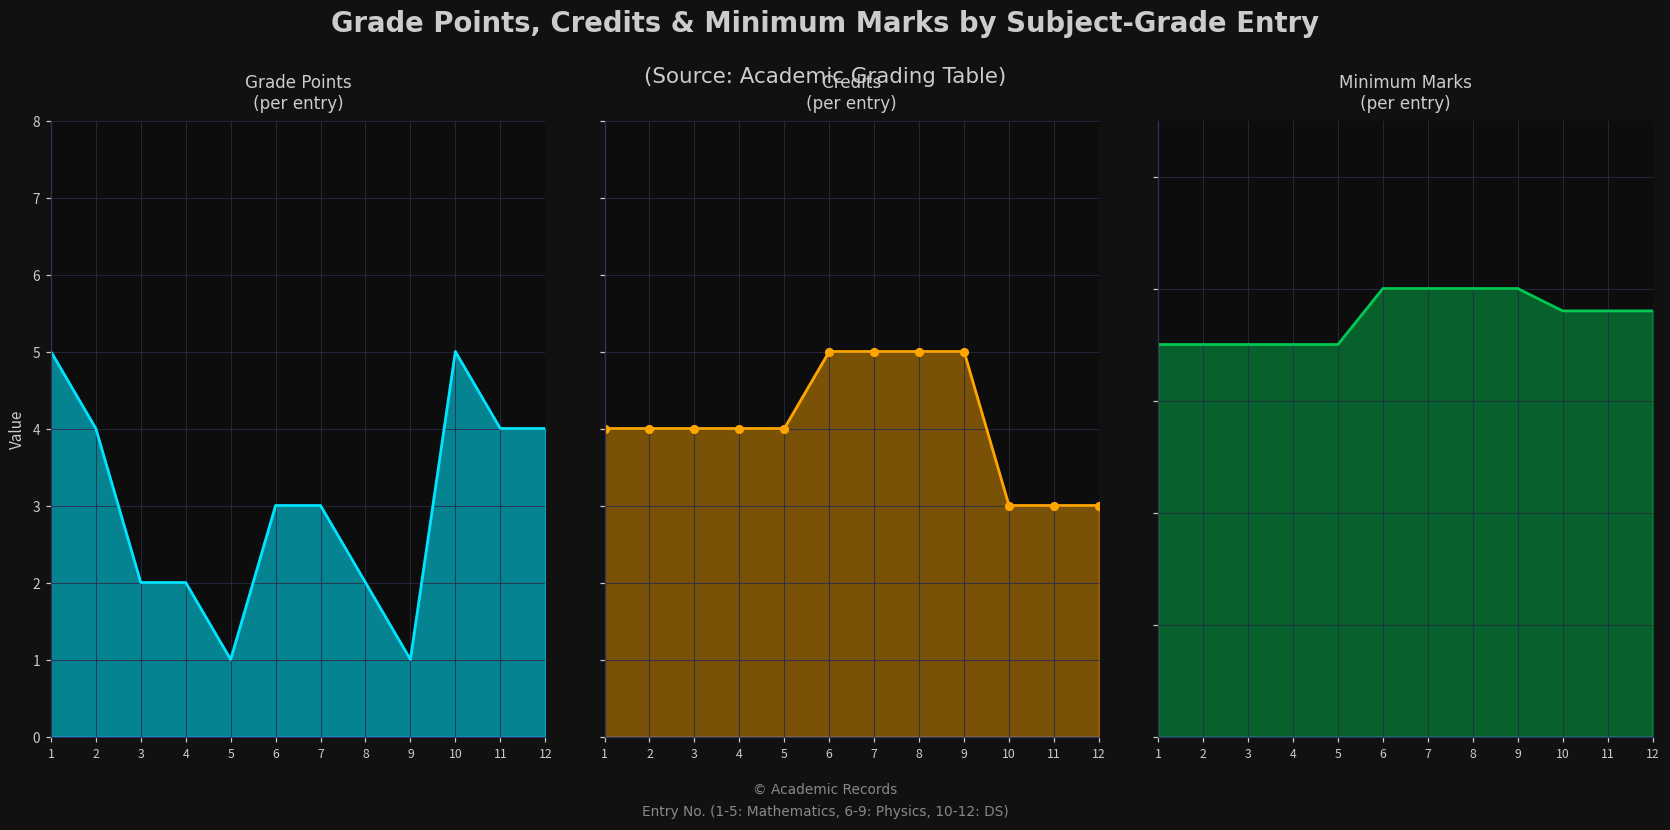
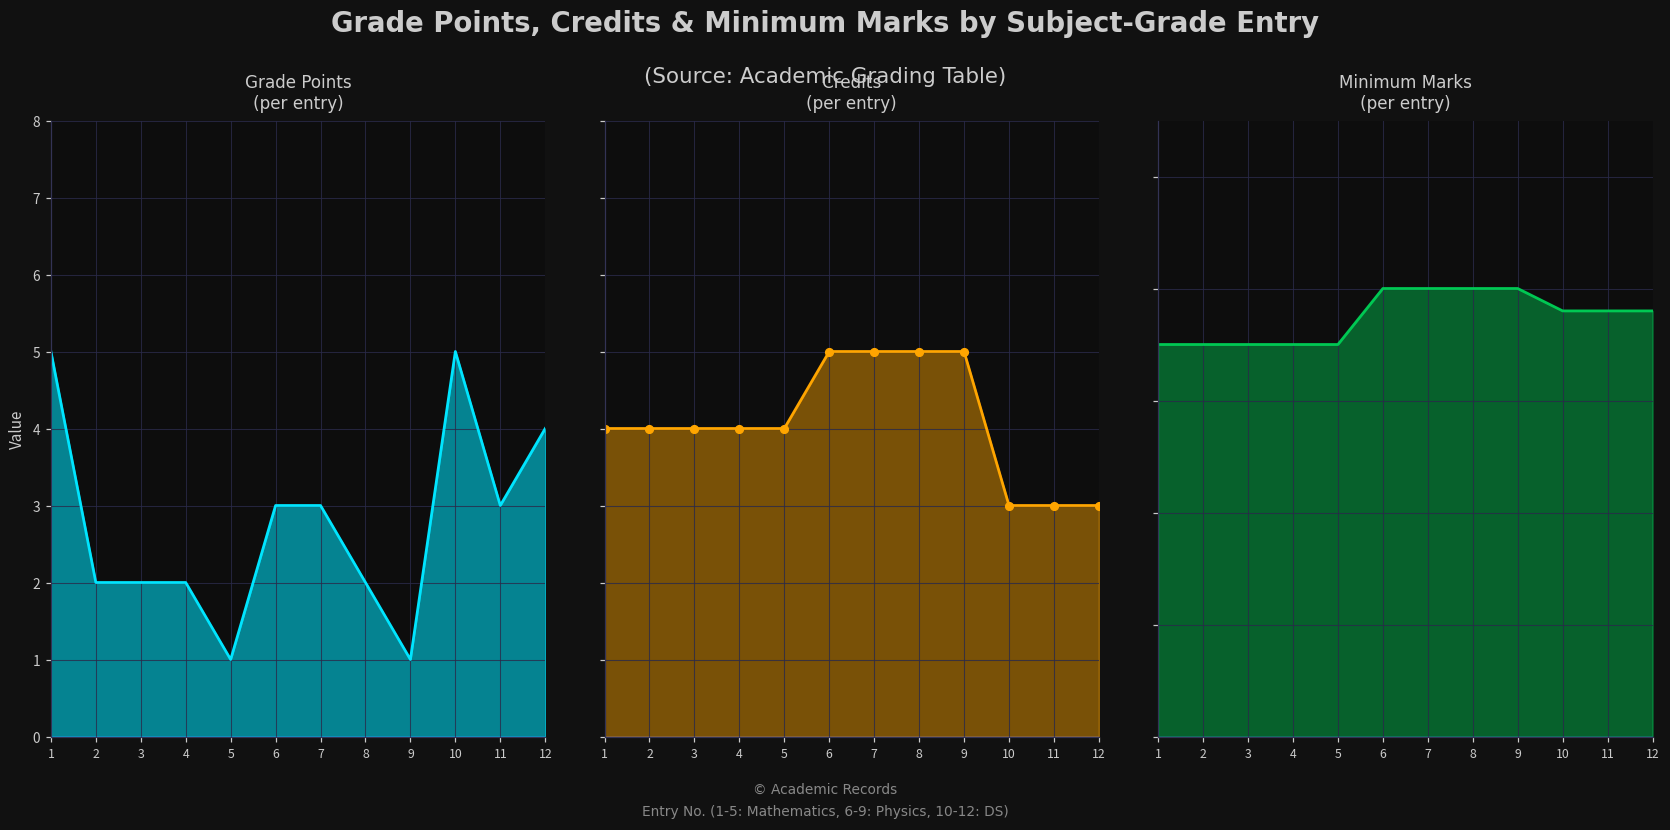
Grade Points (per entry), 2: 4 -> 2
Grade Points (per entry), 11: 4 -> 3
